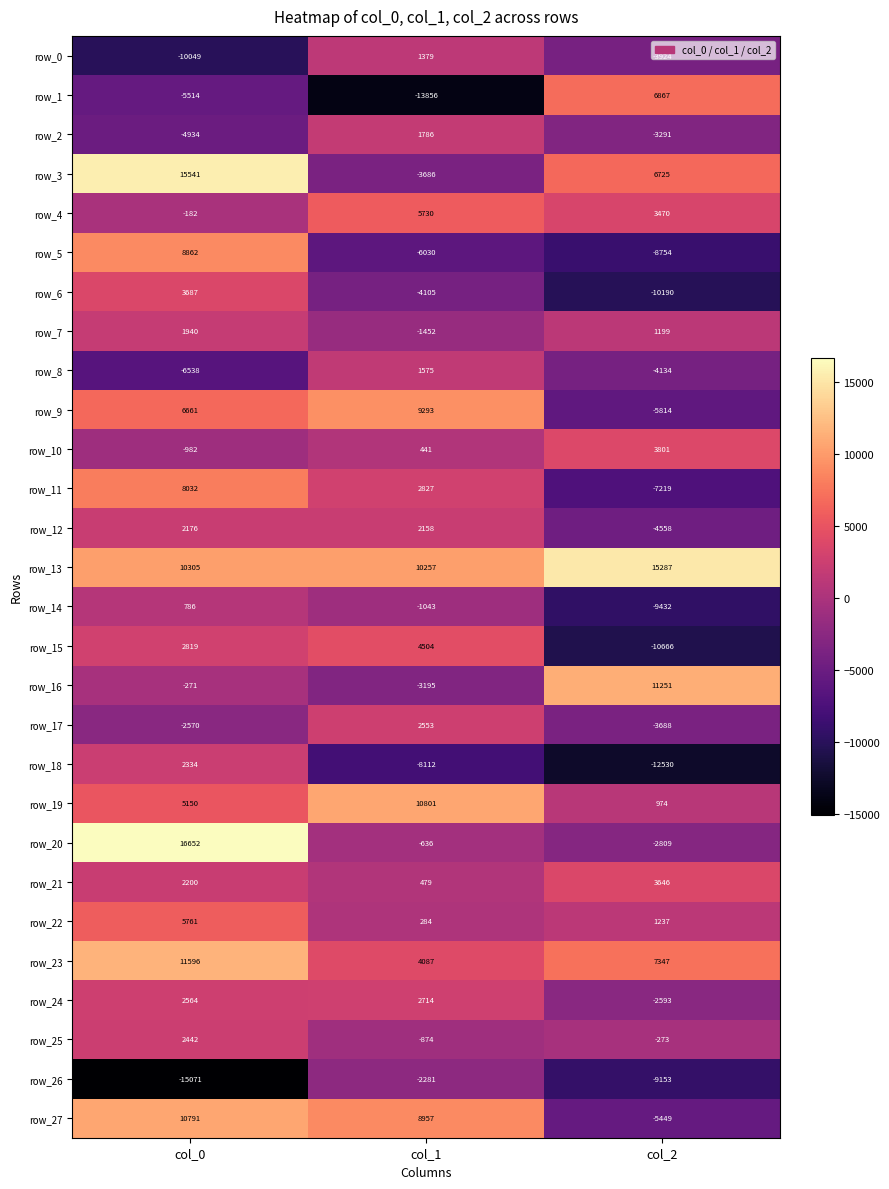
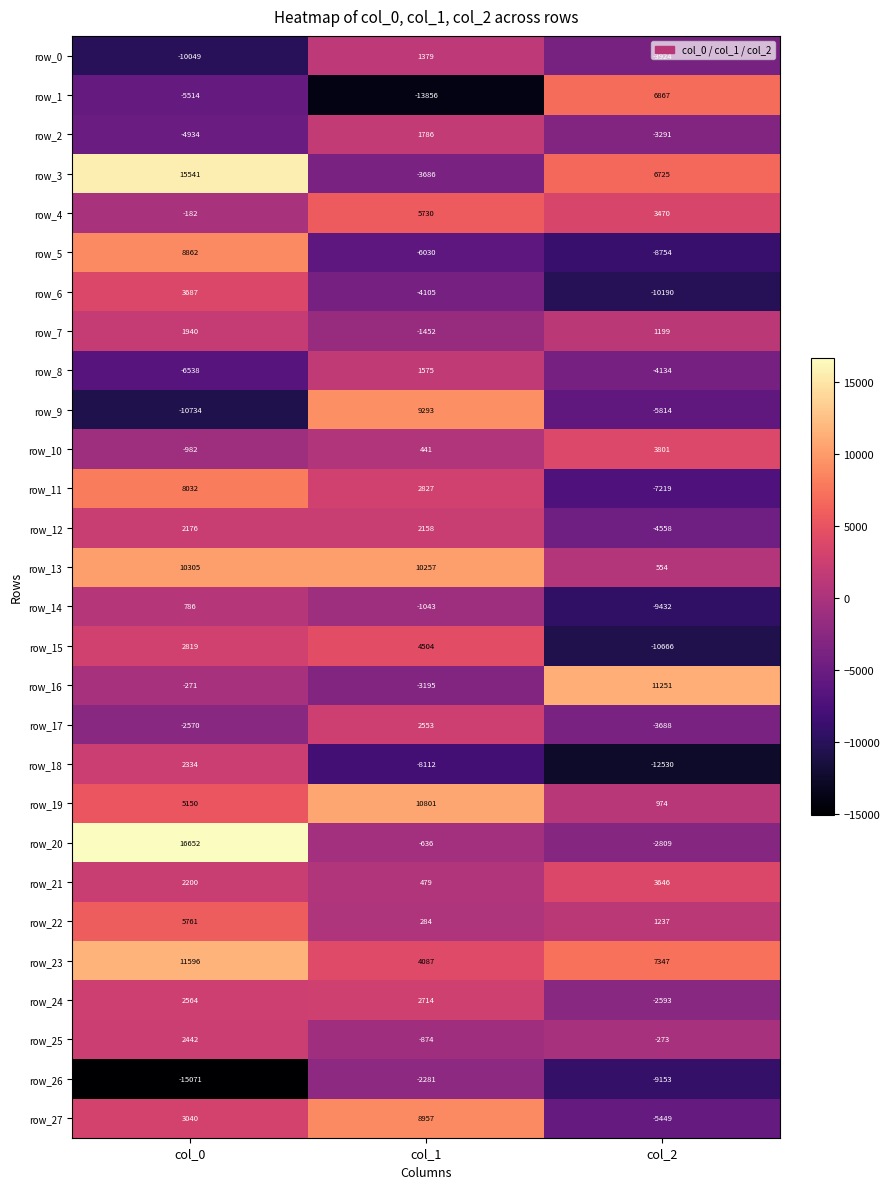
row_9, col_0: 6661 -> -10734
row_13, col_2: 15287 -> 554
row_27, col_0: 10791 -> 3040
